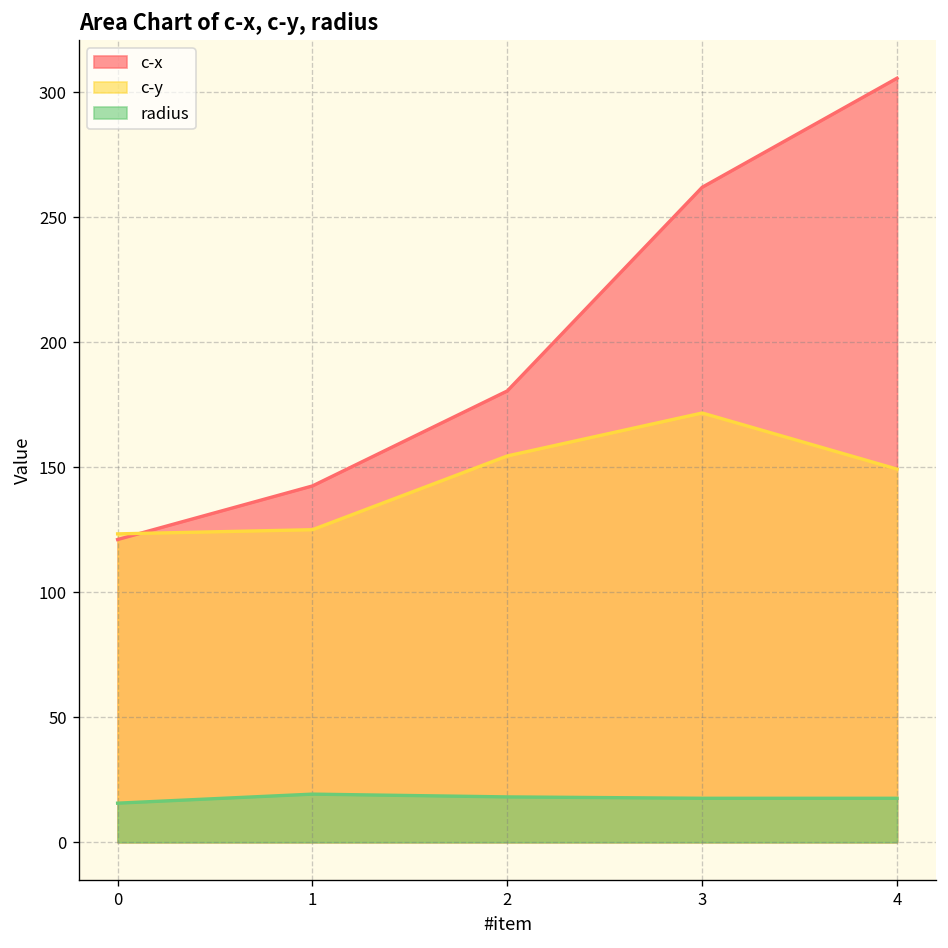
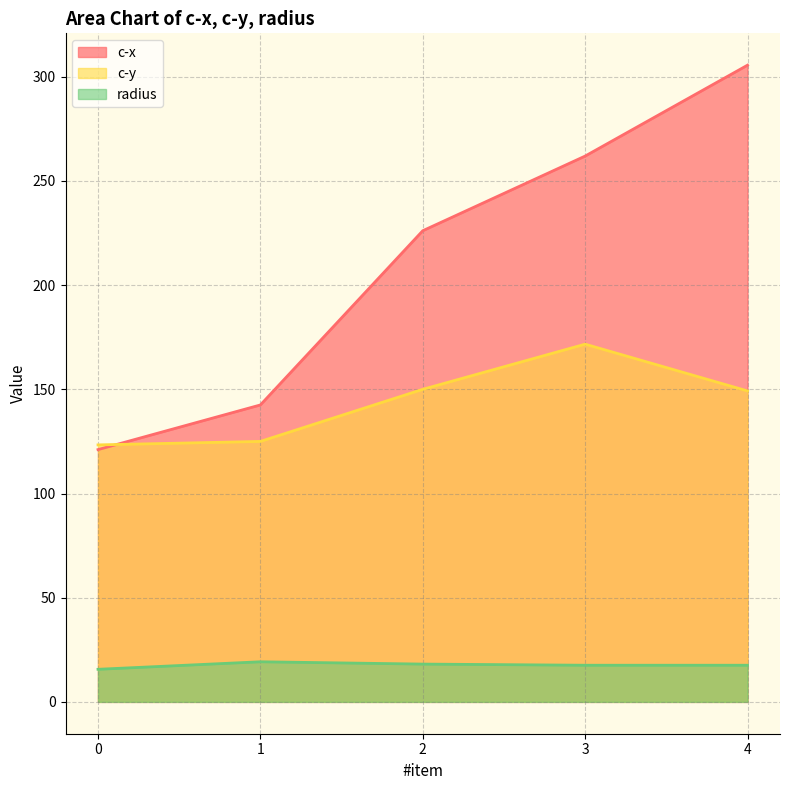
c-x, 2: 181 -> 226
c-y, 2: 155 -> 150
